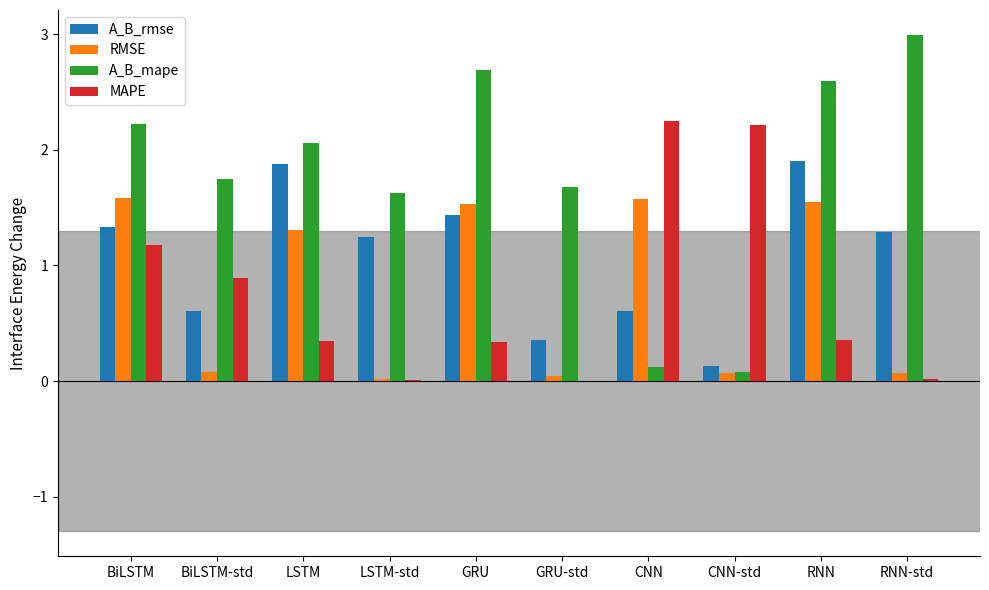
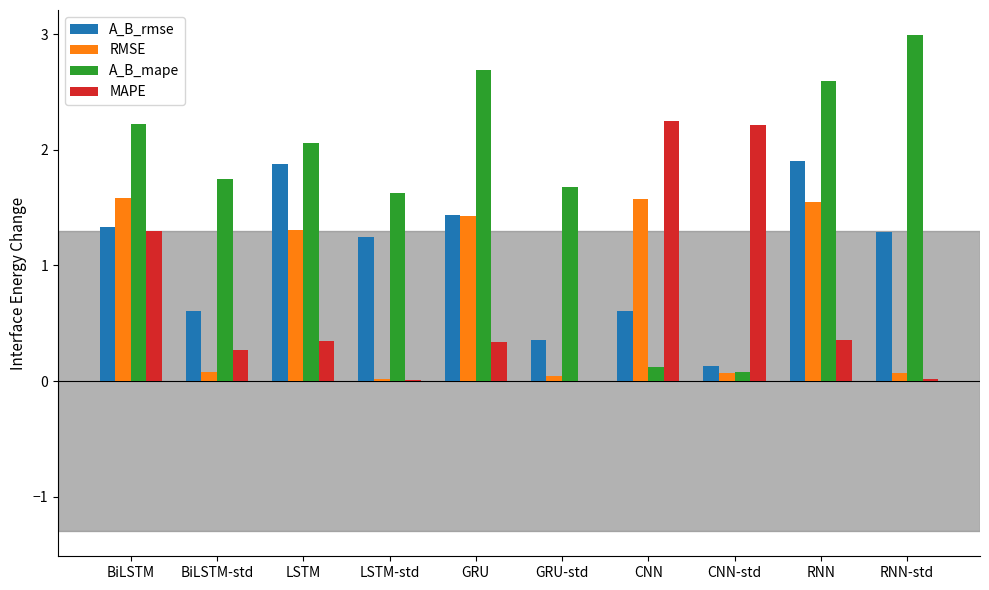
MAPE, BiLSTM: 1.18 -> 1.29
MAPE, BiLSTM-std: 0.89 -> 0.27
RMSE, GRU: 1.53 -> 1.42
